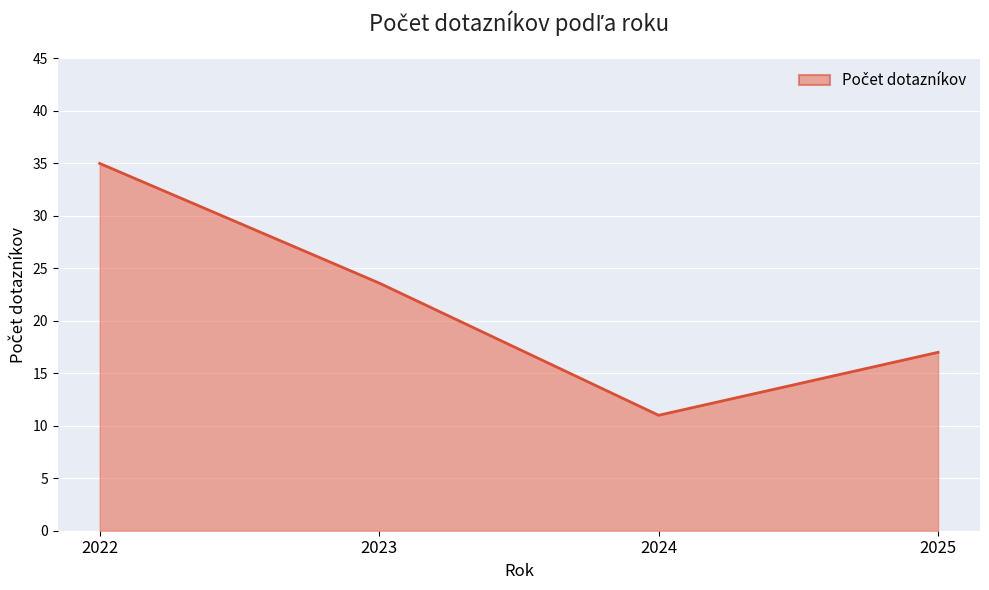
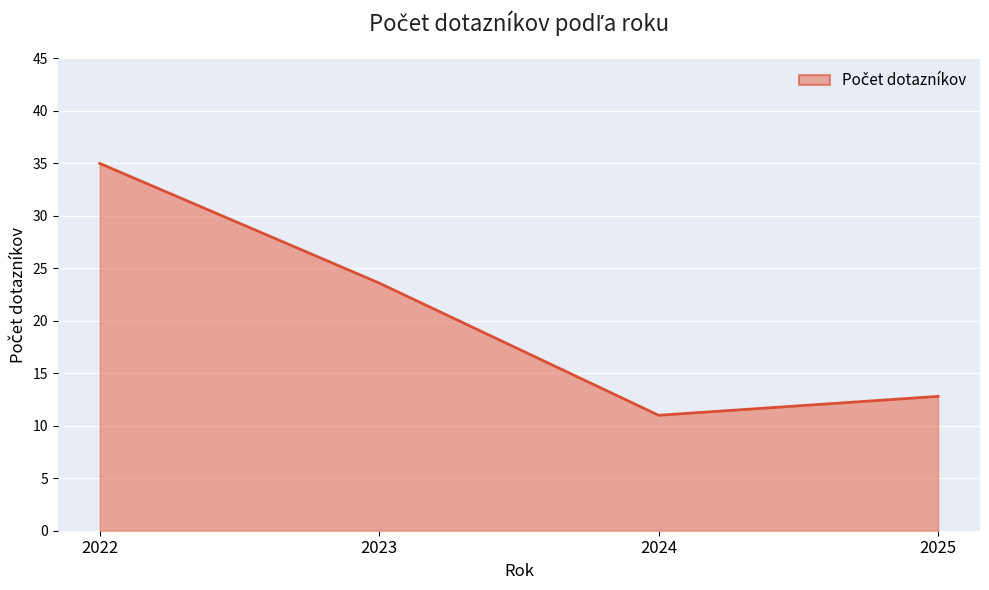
2025: 17.0 -> 12.8
